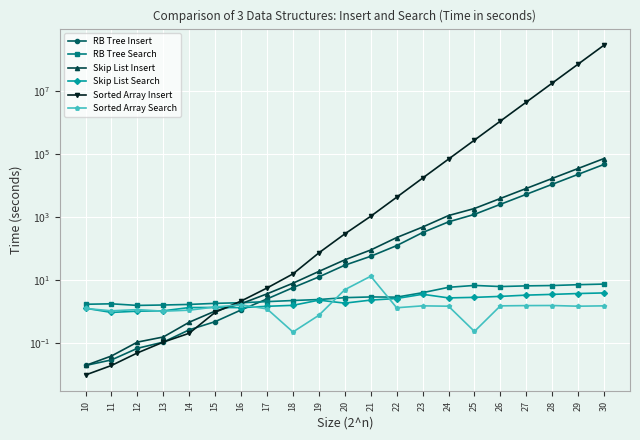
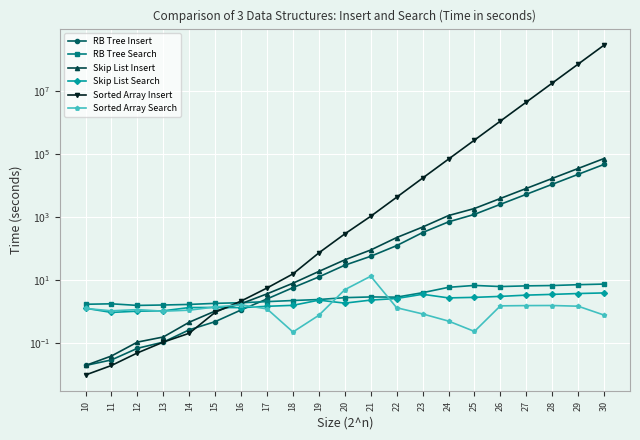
Sorted Array Search, 23: 2 -> 0.9
Sorted Array Search, 24: 2 -> 0.5
Sorted Array Search, 30: 2 -> 0.8
